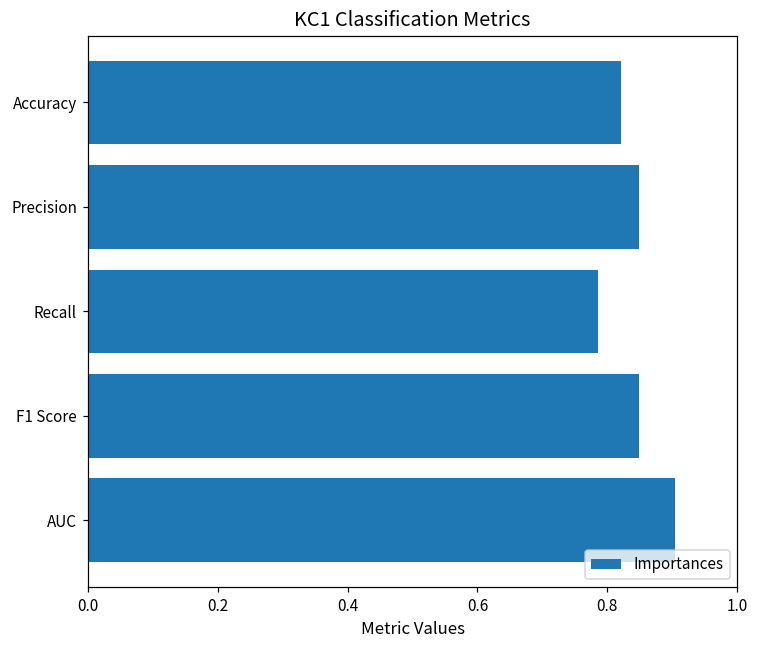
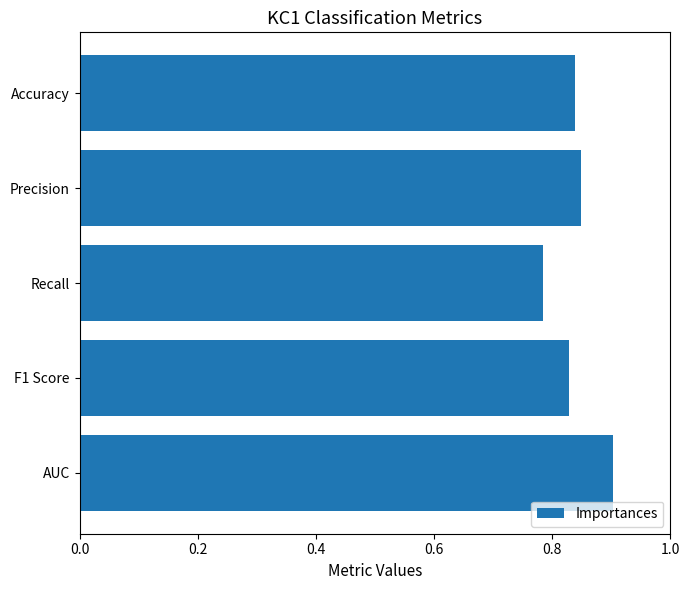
Accuracy: 0.82 -> 0.84
F1 Score: 0.85 -> 0.83
